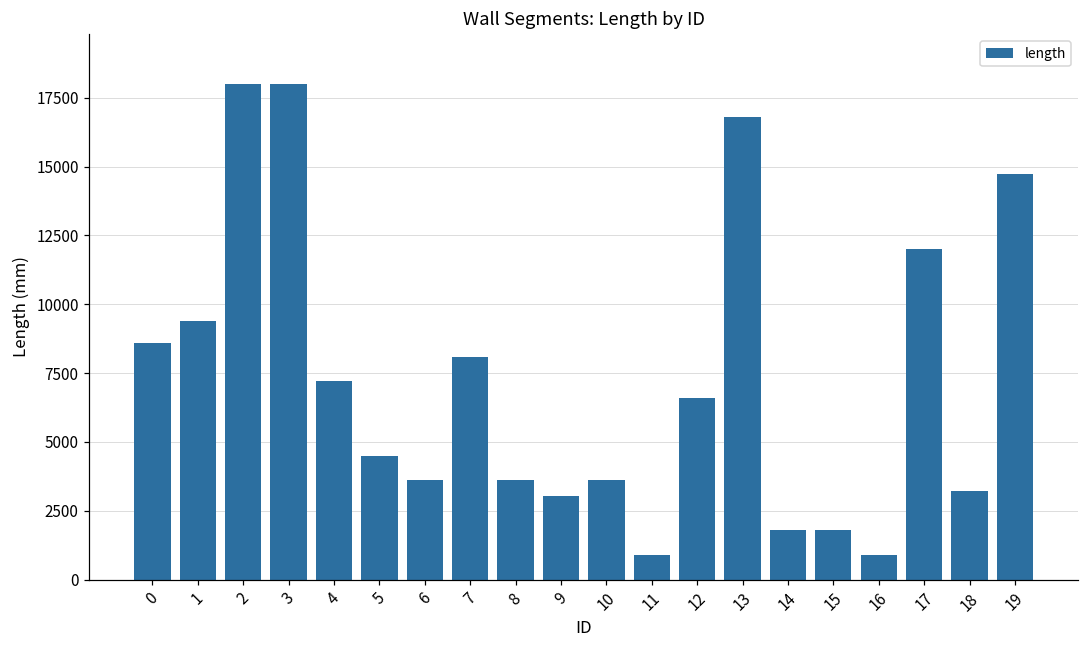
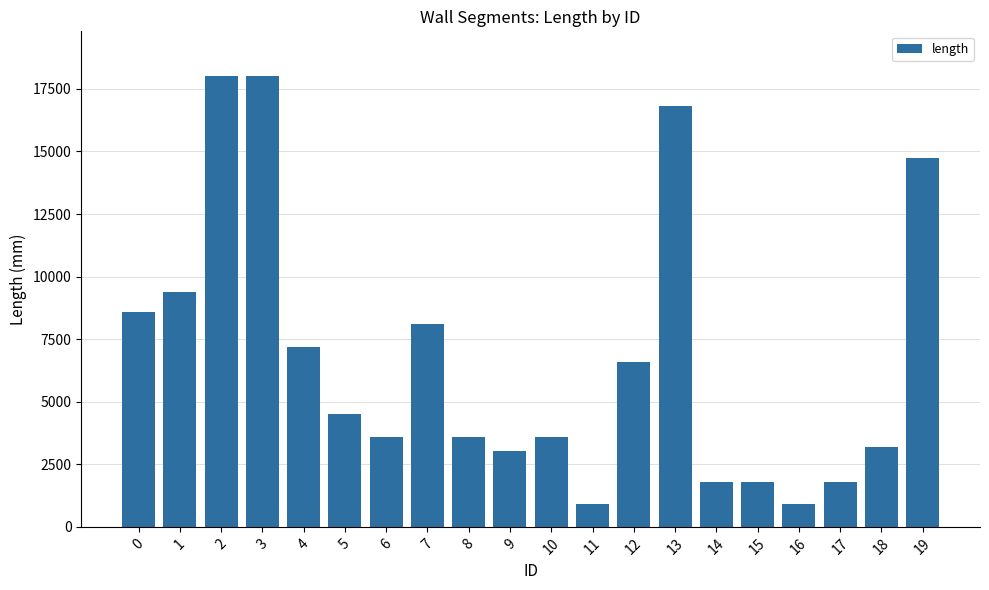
17: 12000 -> 1800
